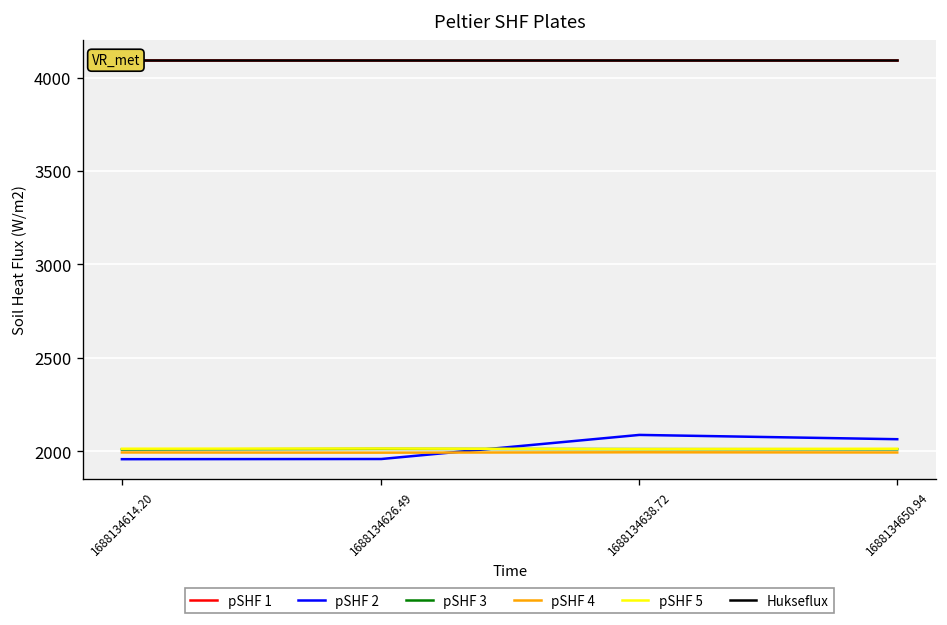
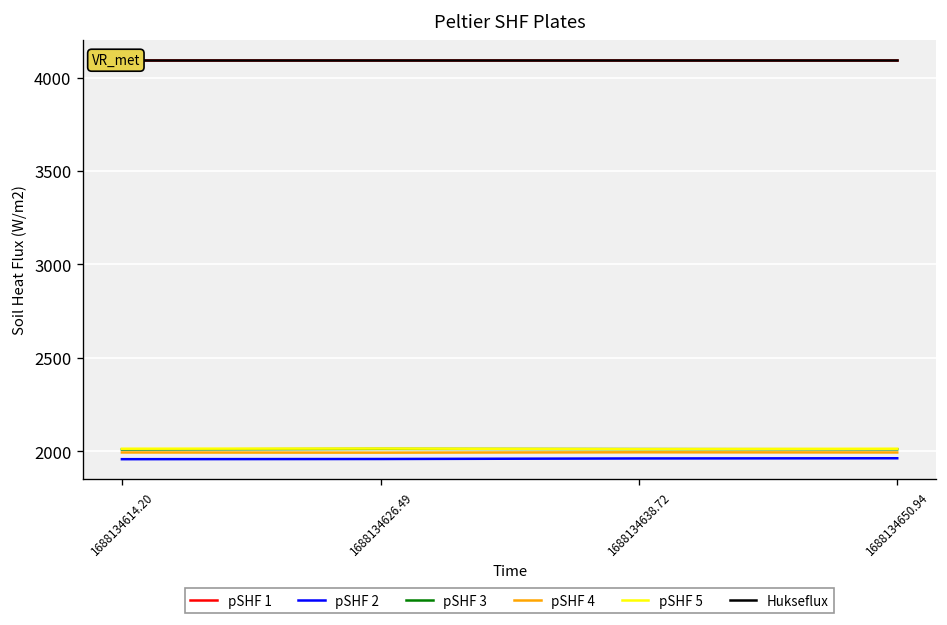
pSHF 2, 1688134638.72: 2090 -> 1960
pSHF 2, 1688134650.94: 2060 -> 1960
